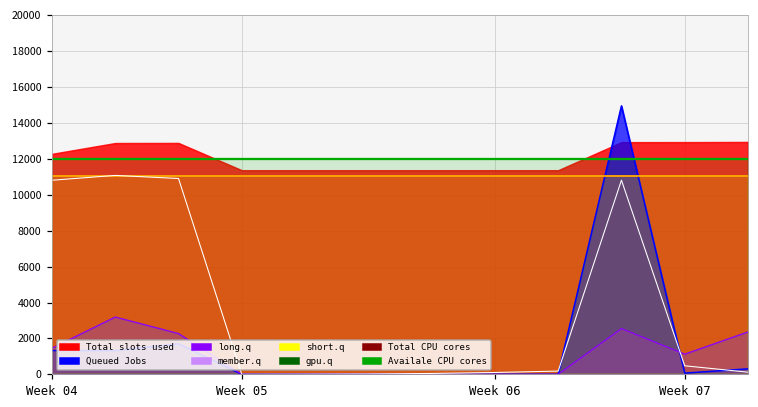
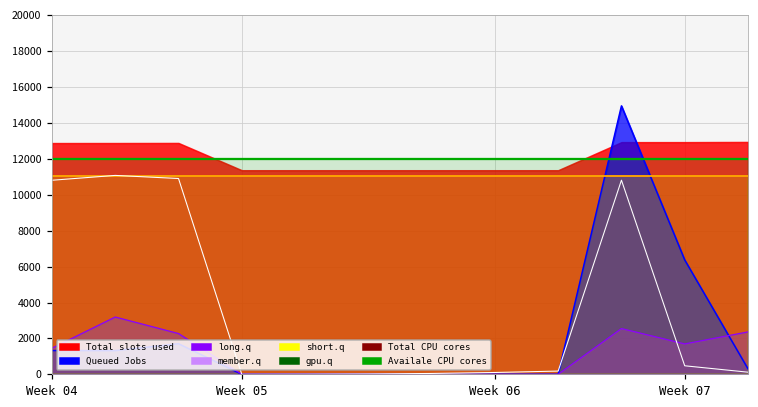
Total slots used, Week 04: 12300 -> 12900
Queued Jobs, Week 07: 100 -> 6400
long.q, Week 07: 1100 -> 1700
